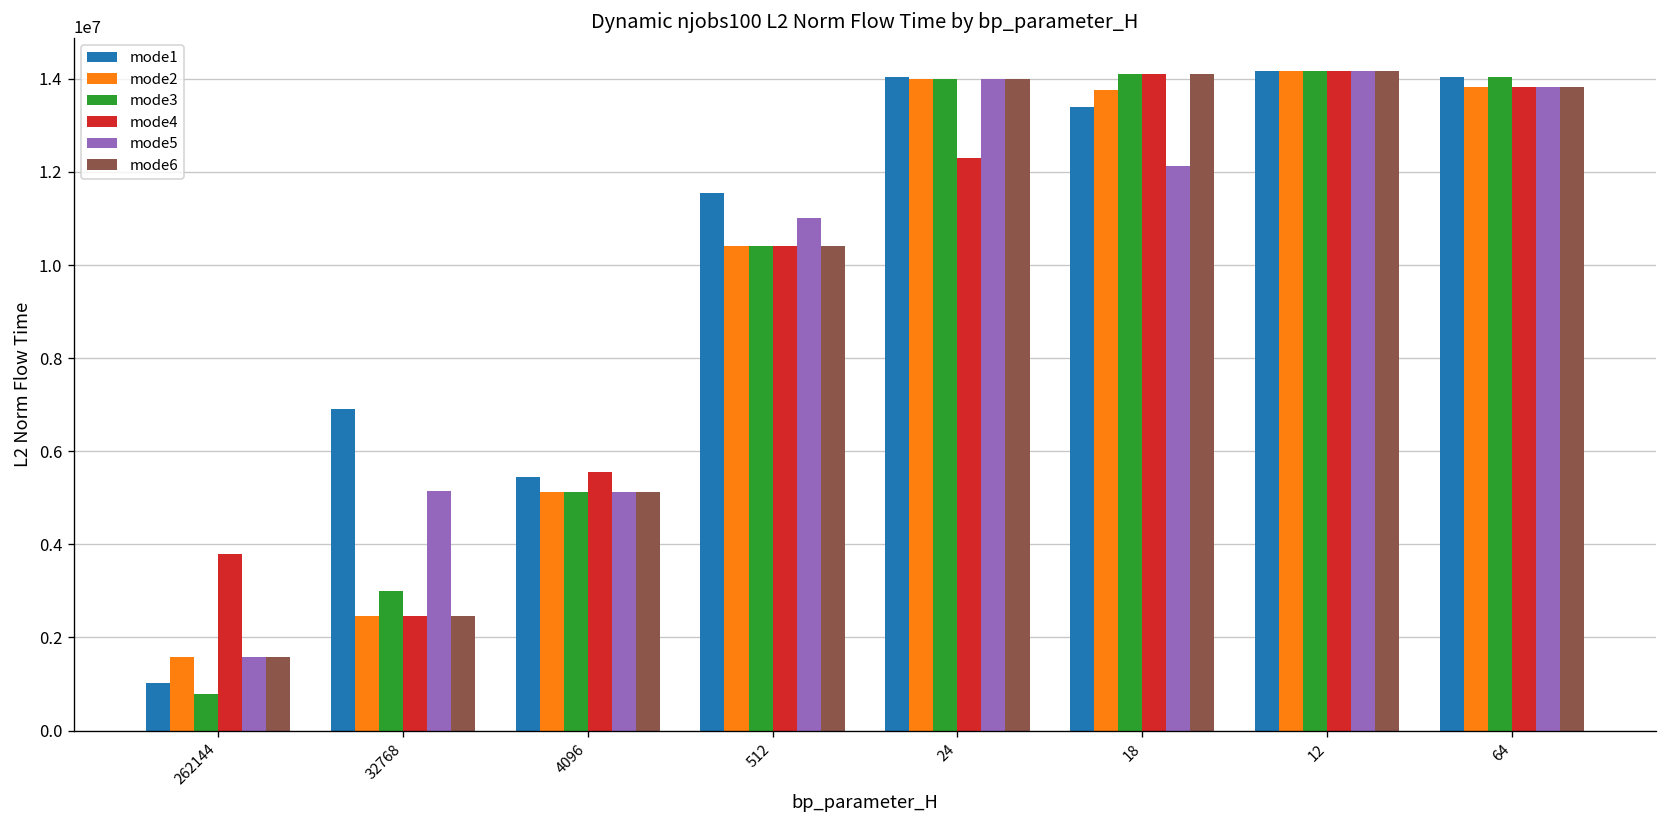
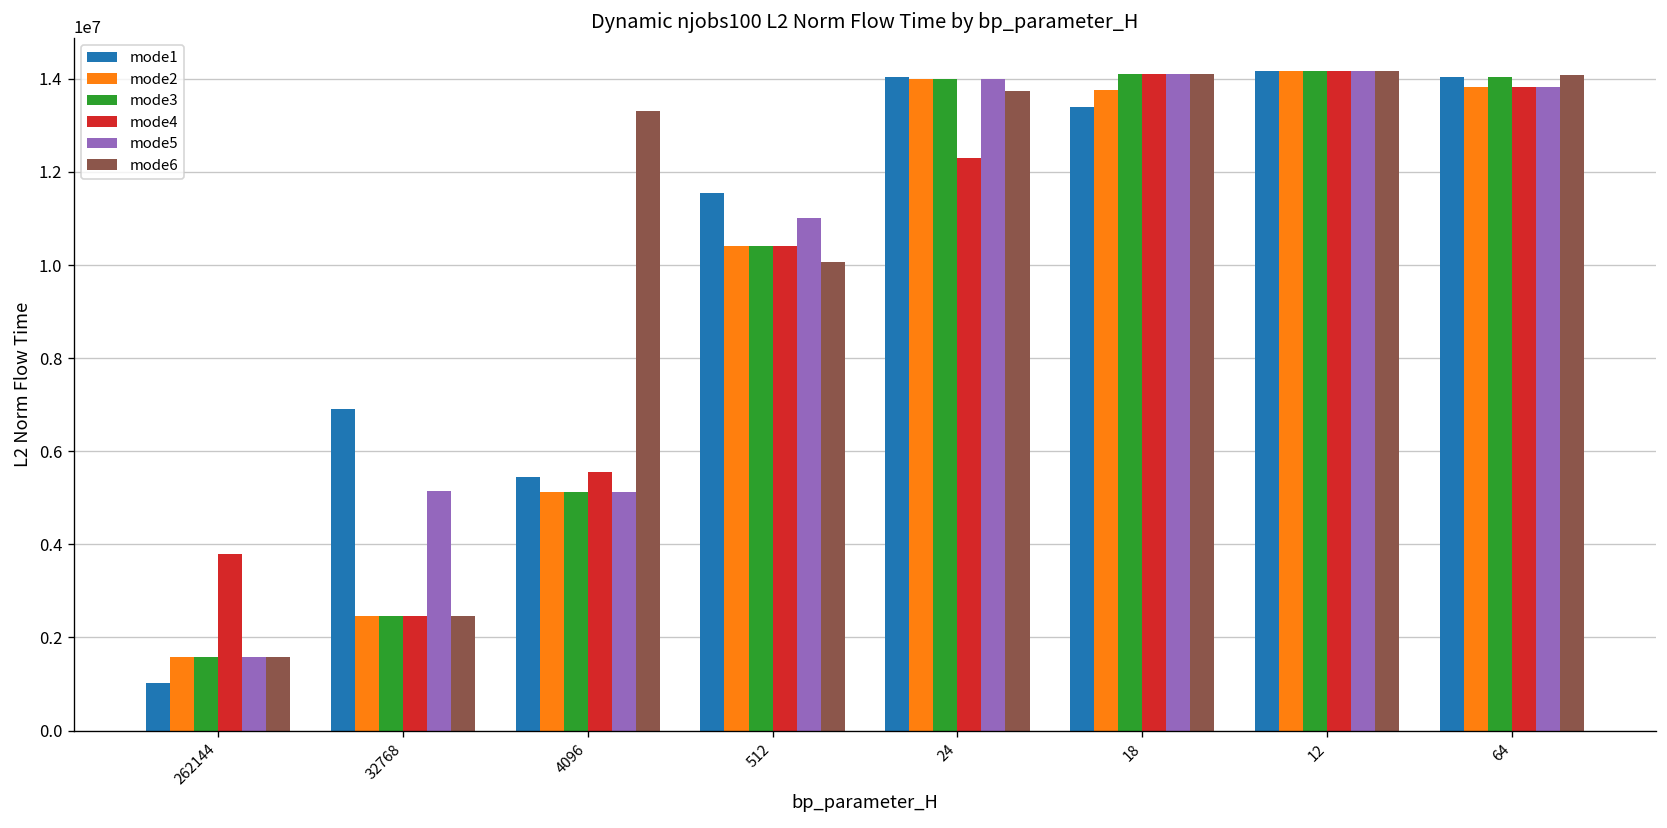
mode3, 262144: 800000 -> 1600000
mode3, 32768: 3000000 -> 2500000
mode6, 4096: 5100000 -> 13300000
mode6, 512: 10400000 -> 10100000
mode6, 24: 14000000 -> 13700000
mode5, 18: 12100000 -> 14100000
mode6, 64: 13800000 -> 14100000
